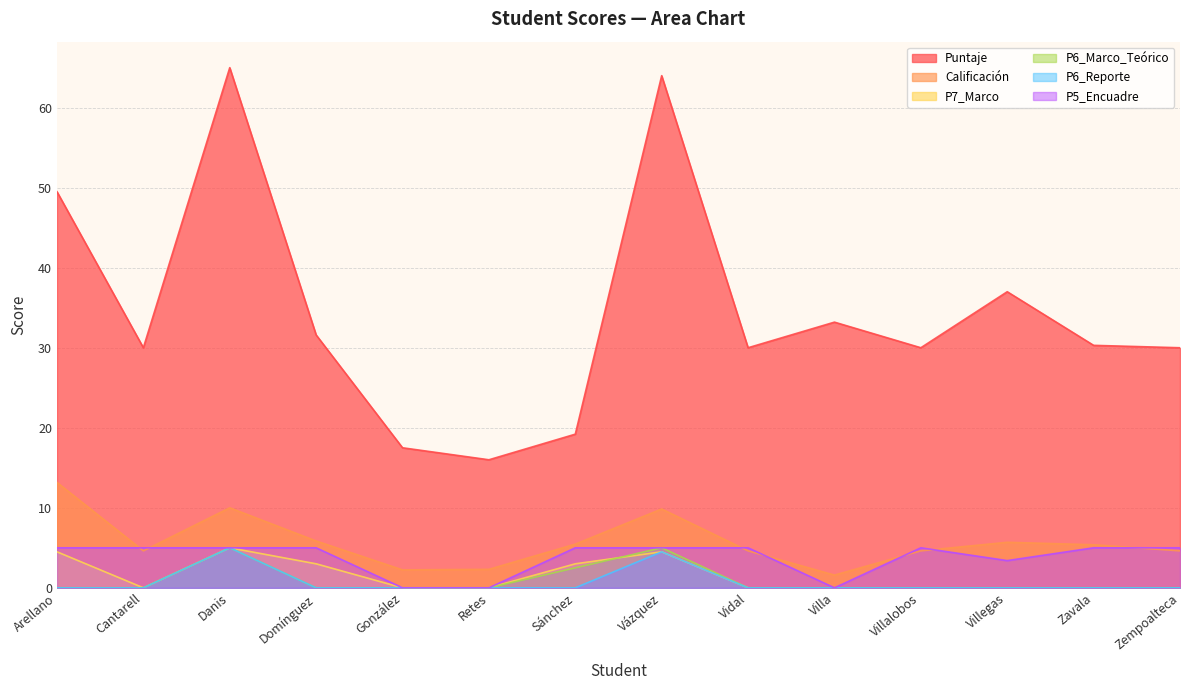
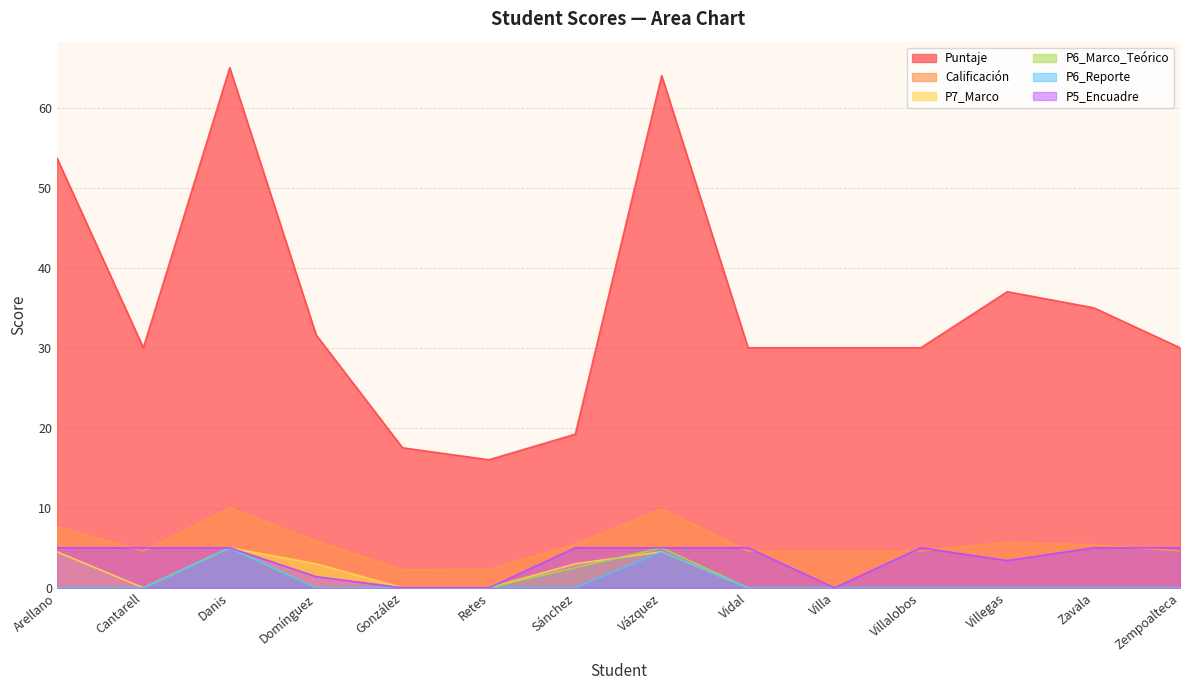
Puntaje, Arellano: 50 -> 54
Calificación, Arellano: 13 -> 8
P5_Encuadre, Domínguez: 5 -> 1
Puntaje, Villa: 33 -> 30
Calificación, Villa: 2 -> 5
Puntaje, Zavala: 30 -> 35
